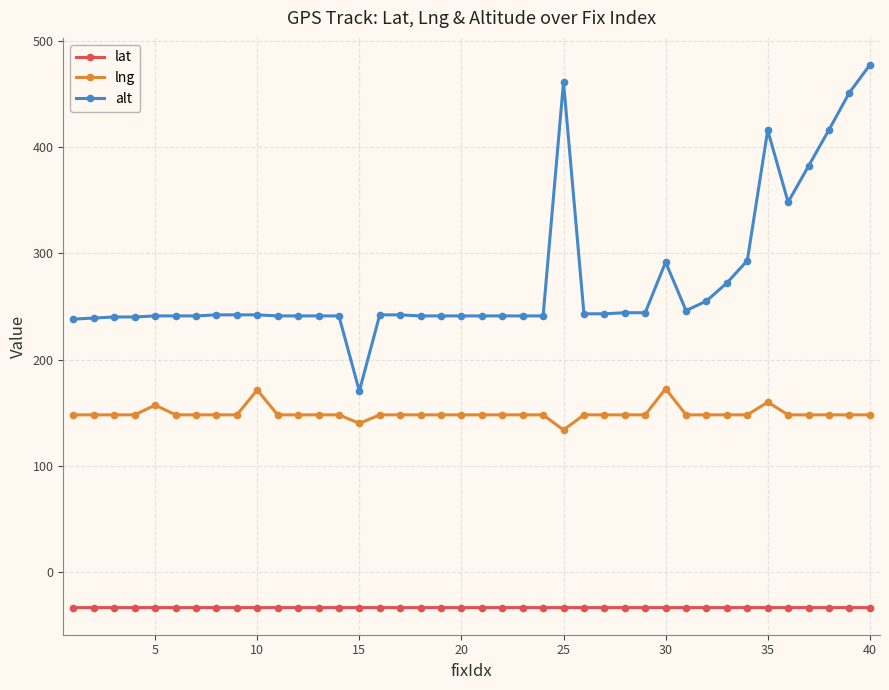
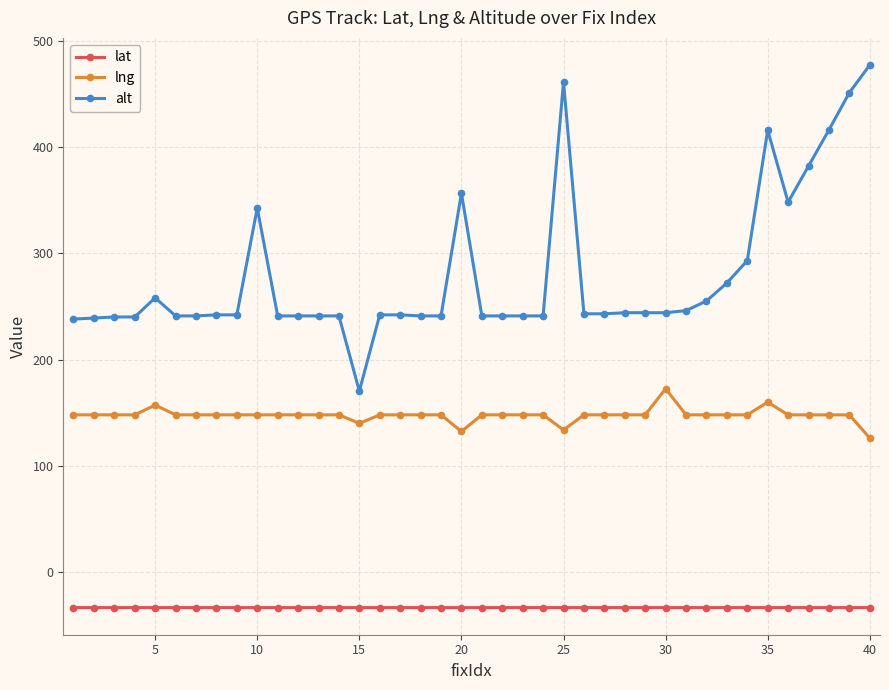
alt, 5: 241 -> 258
lng, 10: 171 -> 148
alt, 10: 242 -> 343
lng, 20: 148 -> 132
alt, 20: 241 -> 356
alt, 30: 292 -> 244
lng, 40: 148 -> 126
